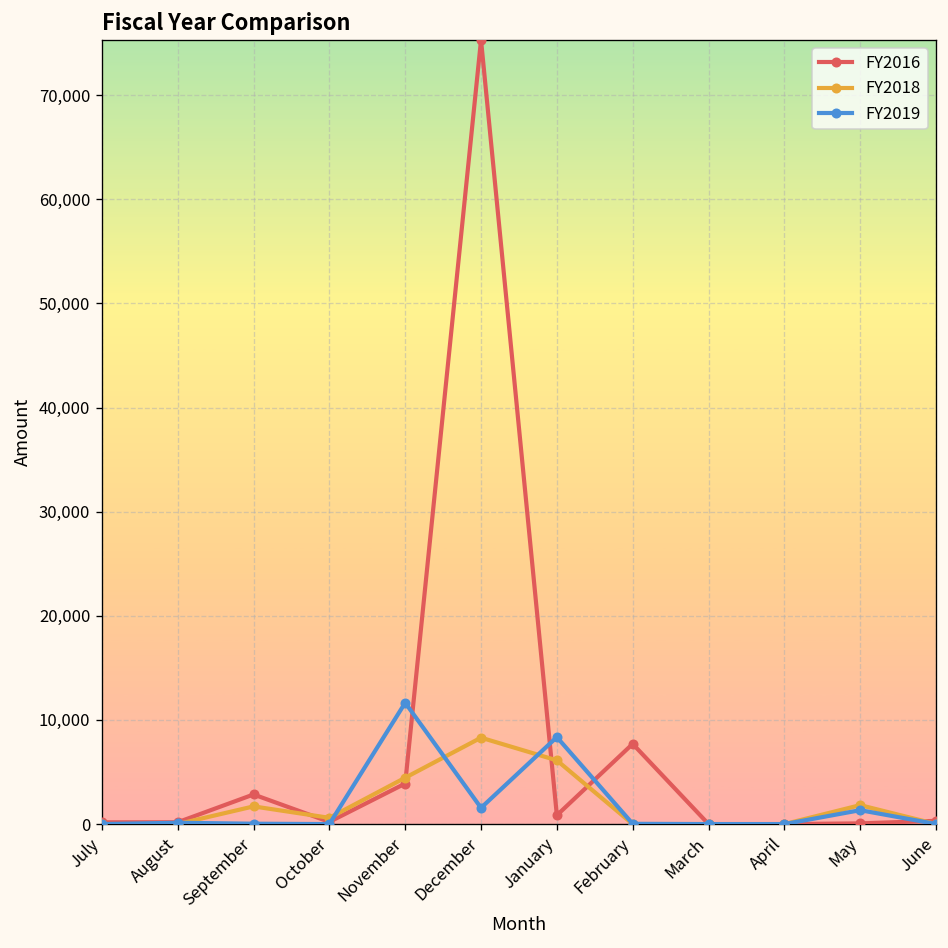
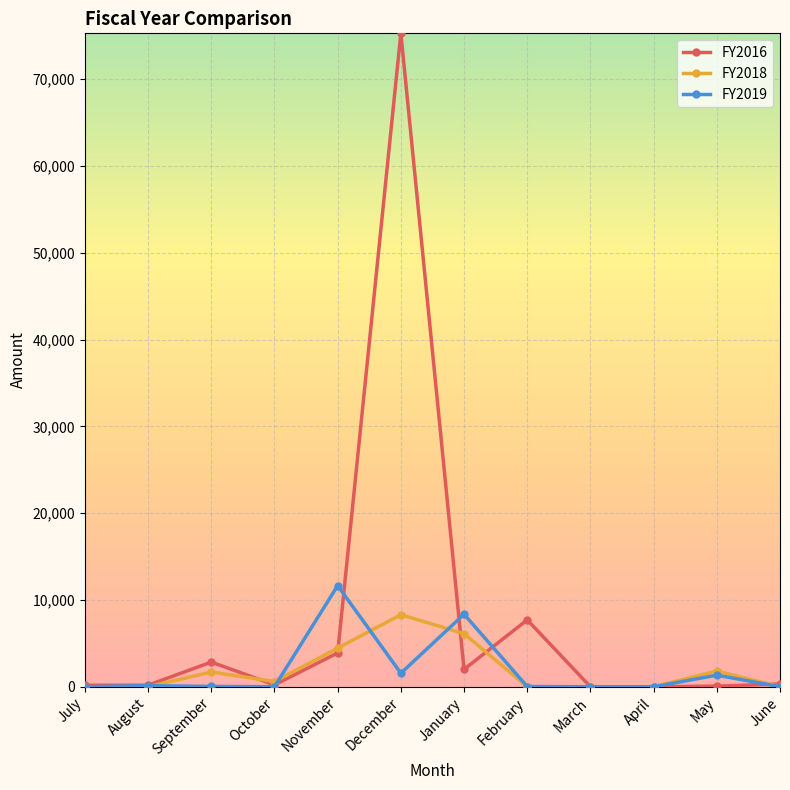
FY2016, January: 1,000 -> 2,000
